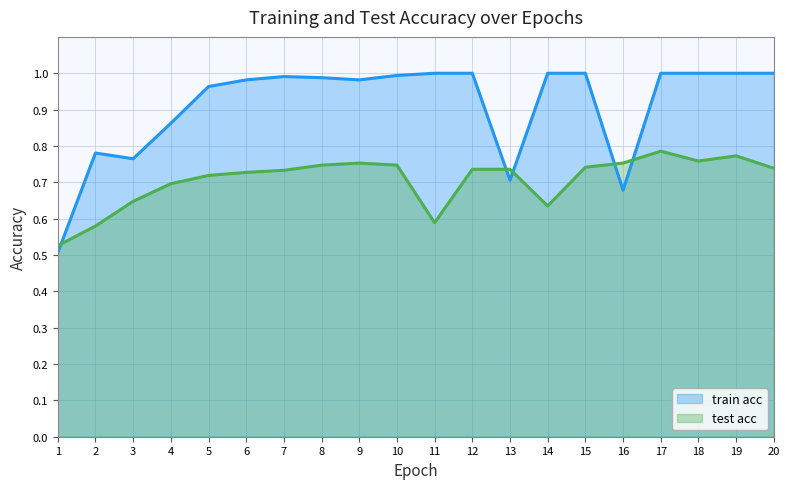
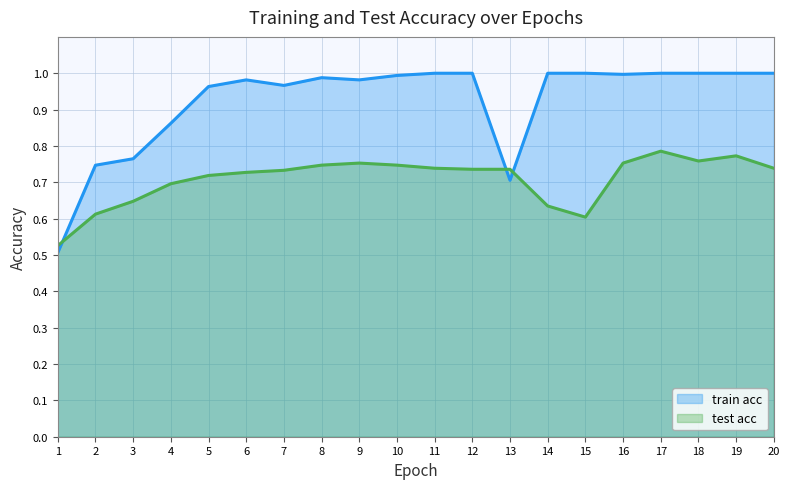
train acc, 2: 0.78 -> 0.75
test acc, 2: 0.58 -> 0.61
train acc, 7: 0.99 -> 0.97
test acc, 11: 0.59 -> 0.74
test acc, 15: 0.74 -> 0.60
train acc, 16: 0.68 -> 1.00
